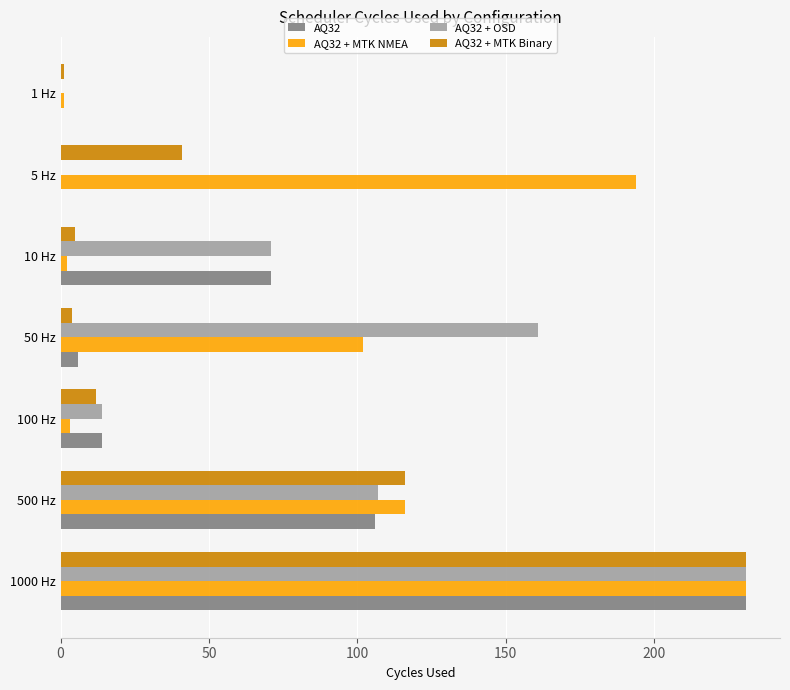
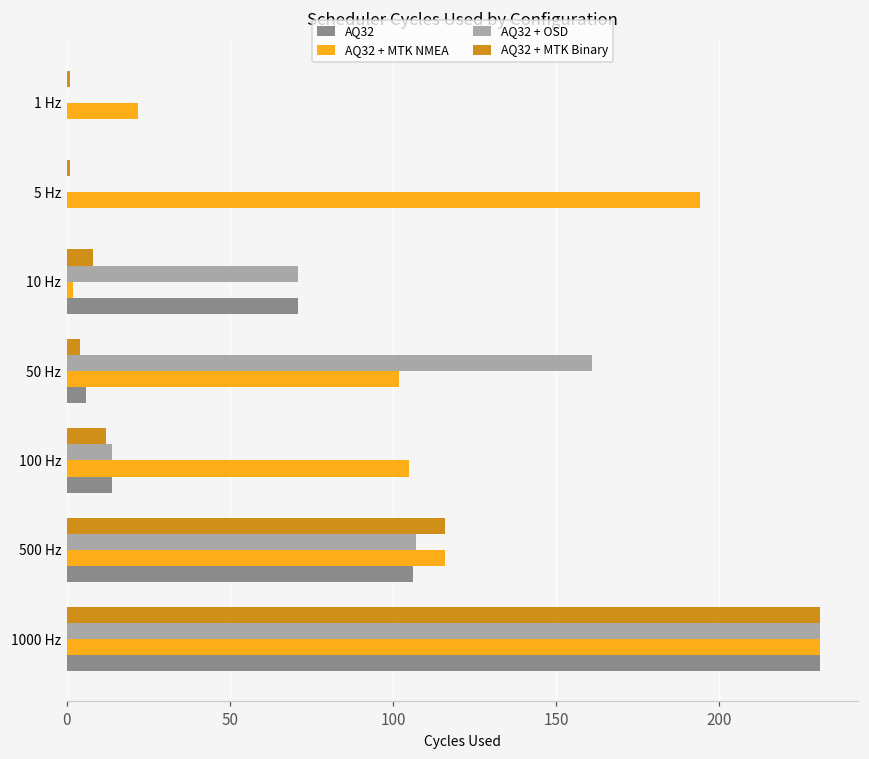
AQ32 + MTK NMEA, 1 Hz: 1 -> 22
AQ32 + MTK Binary, 5 Hz: 41 -> 1
AQ32 + MTK Binary, 10 Hz: 5 -> 8
AQ32 + MTK NMEA, 100 Hz: 3 -> 105
